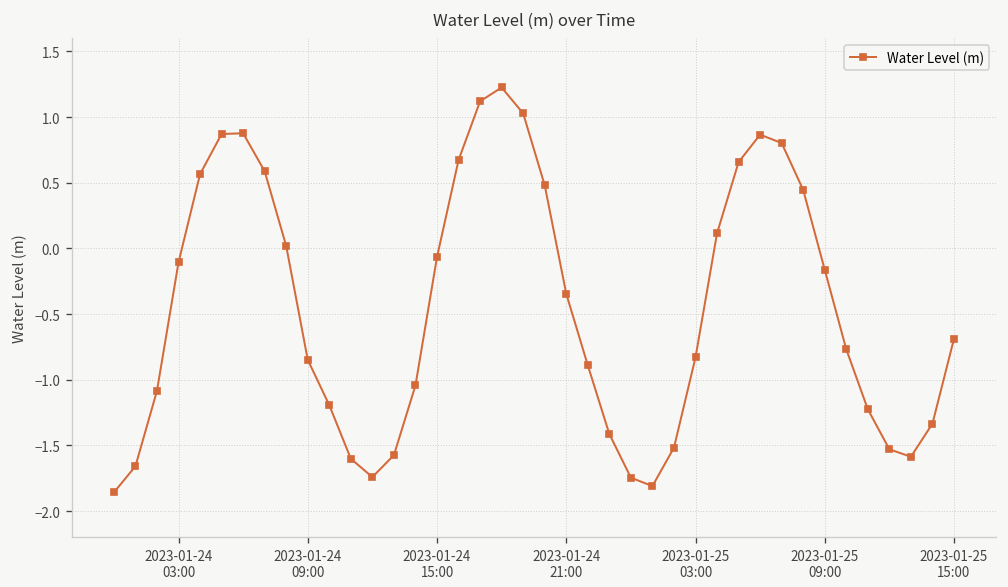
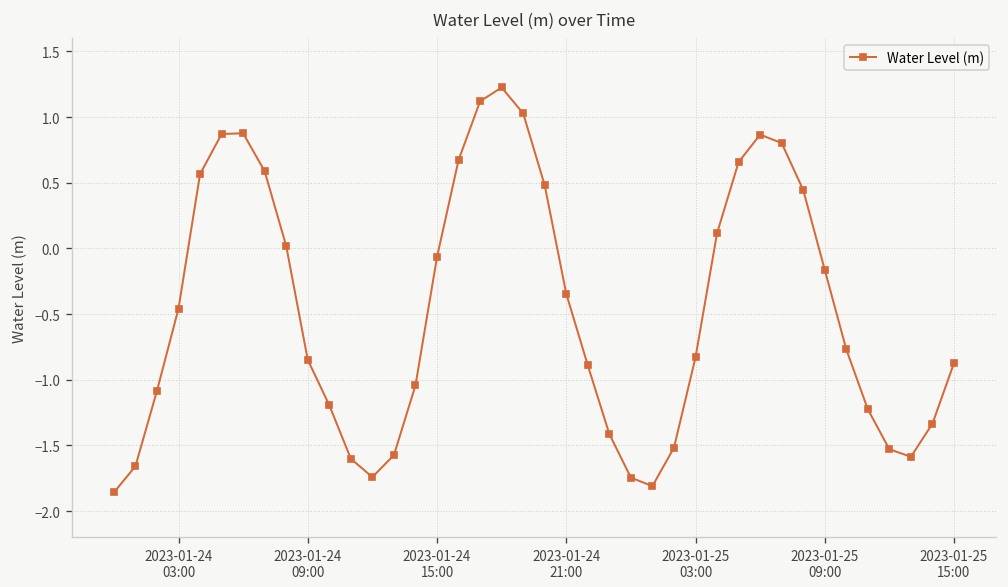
2023-01-24 03:00: -0.11 -> -0.46
2023-01-25 15:00: -0.69 -> -0.87
